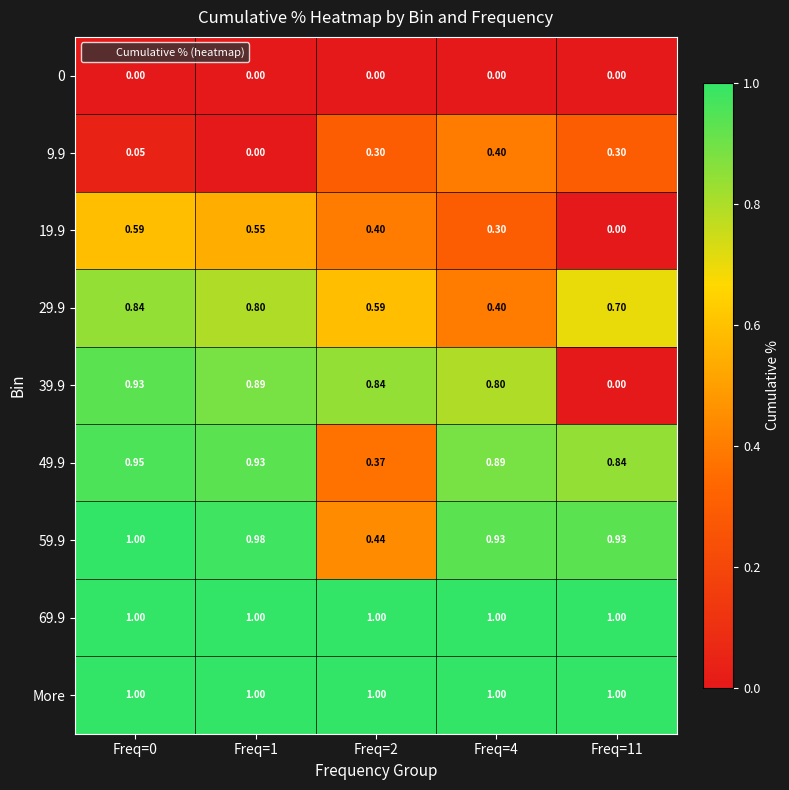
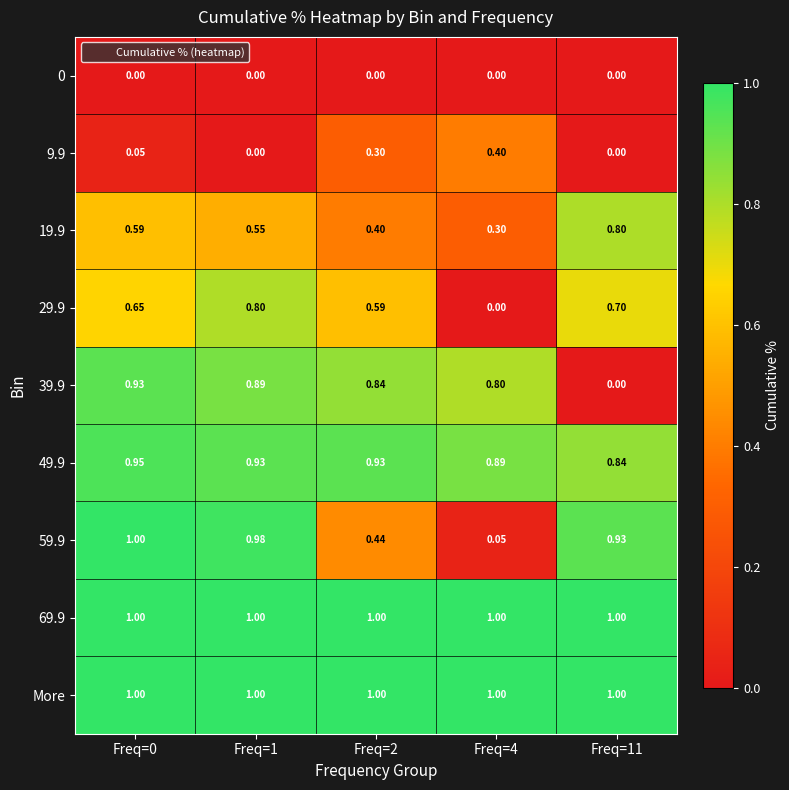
9.9, Freq=11: 0.30 -> 0.00
19.9, Freq=11: 0.00 -> 0.80
29.9, Freq=0: 0.84 -> 0.65
29.9, Freq=4: 0.40 -> 0.00
49.9, Freq=2: 0.37 -> 0.93
59.9, Freq=4: 0.93 -> 0.05
